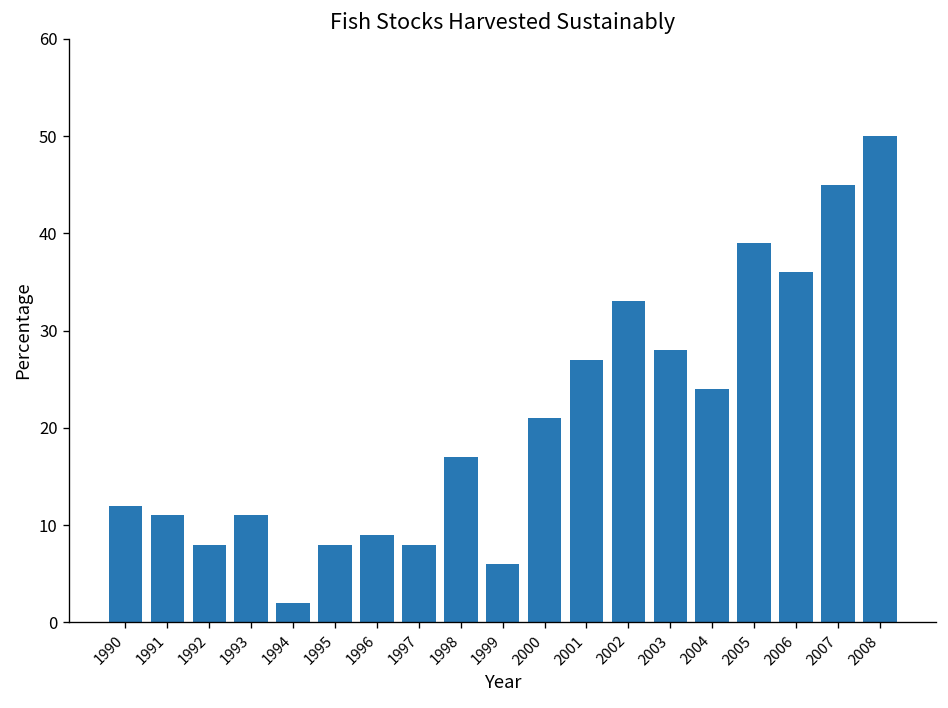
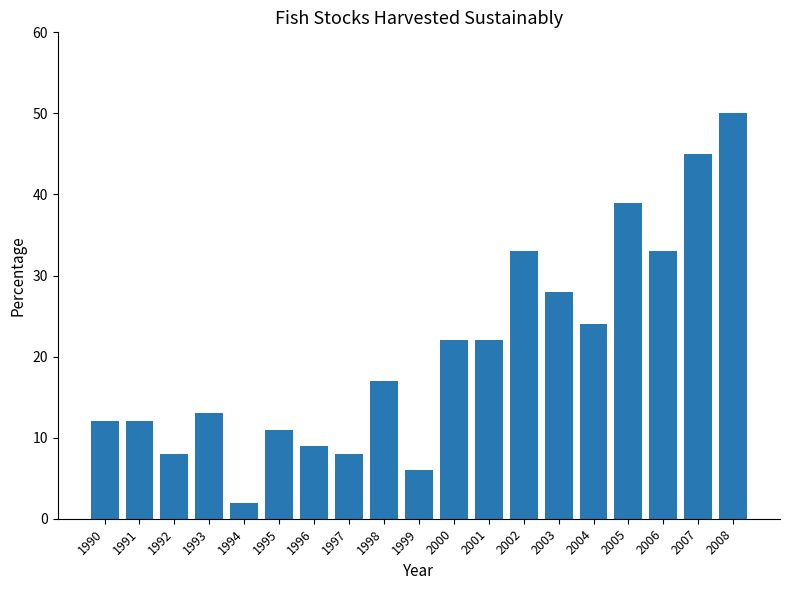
1991: 11 -> 12
1993: 11 -> 13
1995: 8 -> 11
2000: 21 -> 22
2001: 27 -> 22
2006: 36 -> 33
